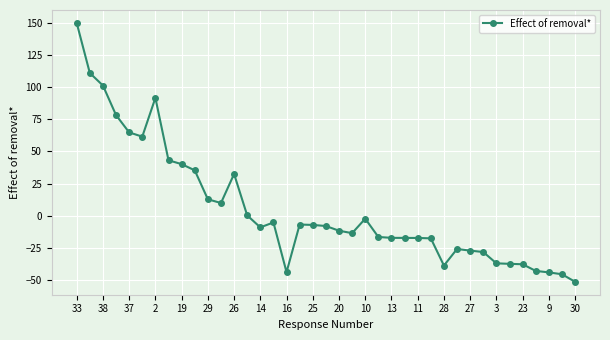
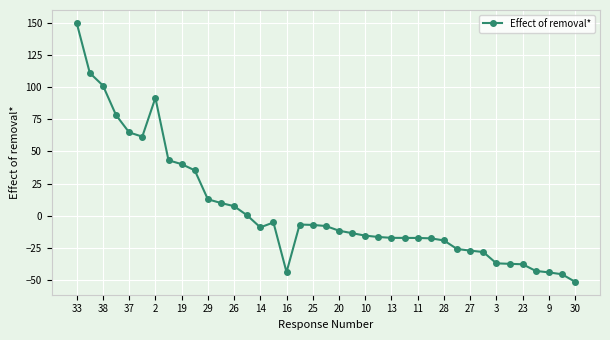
26: 32 -> 7
10: -2 -> -16
28: -39 -> -19
